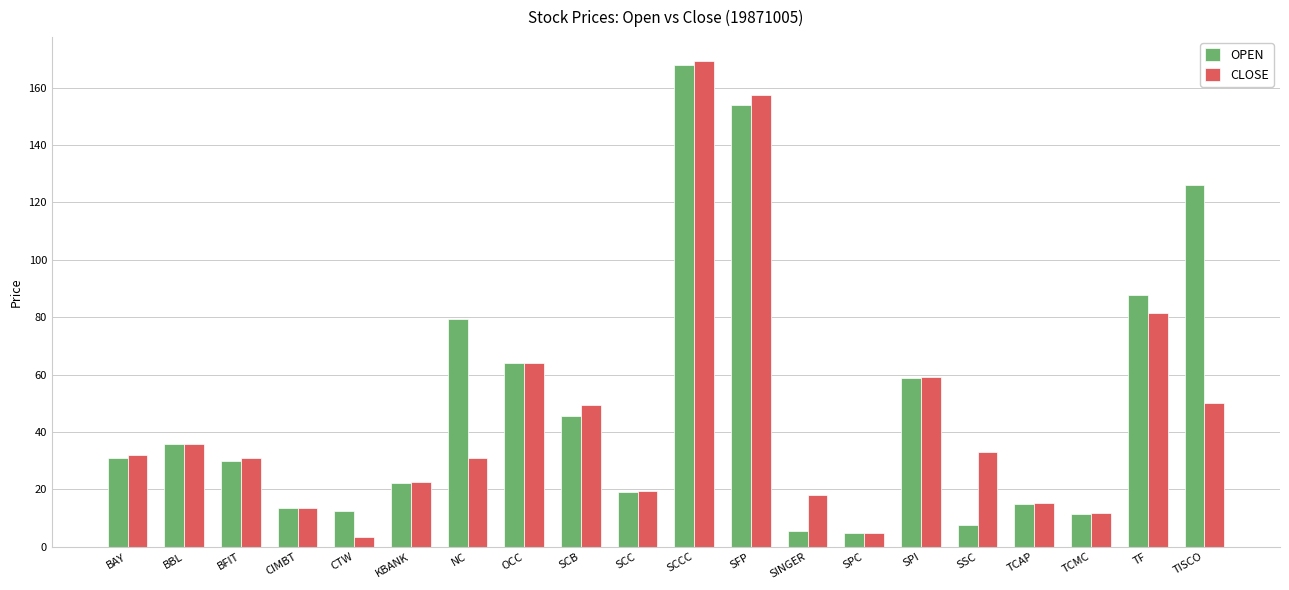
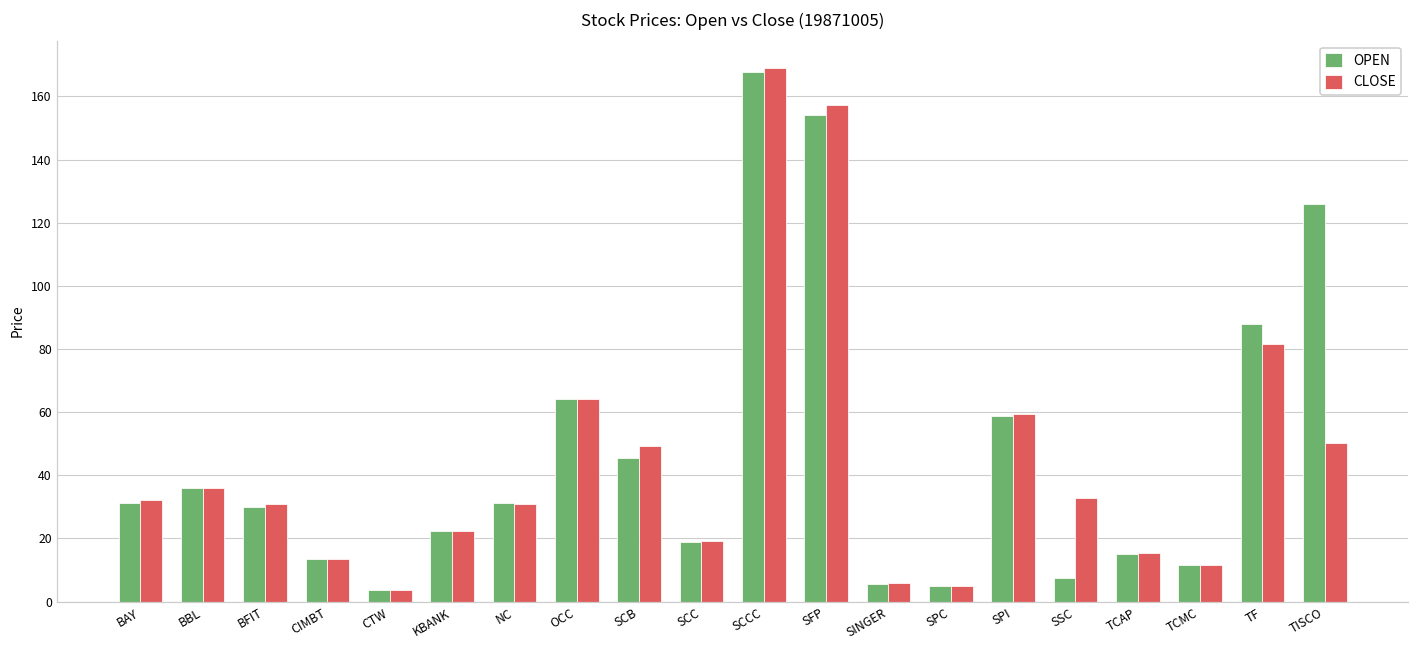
OPEN, CTW: 12 -> 4
OPEN, NC: 79 -> 31
CLOSE, SINGER: 18 -> 6
